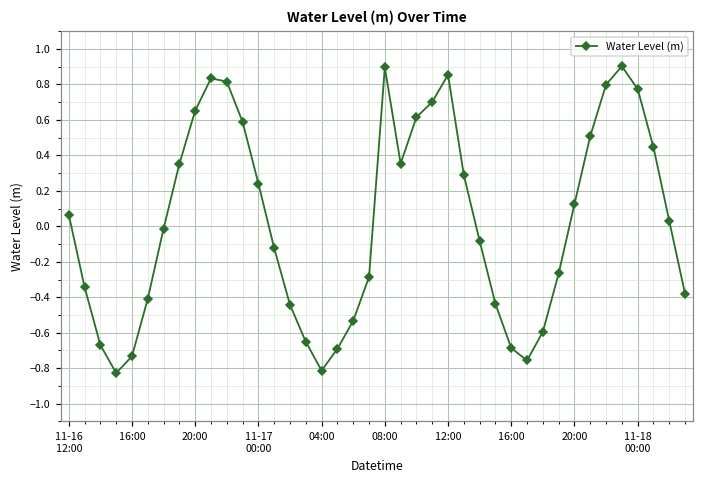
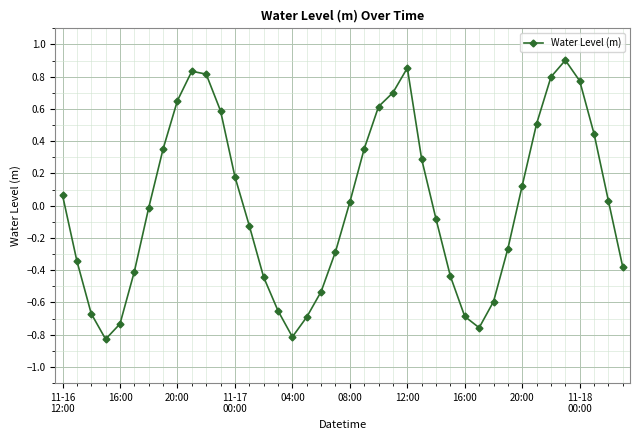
11-17 00:00: 0.24 -> 0.18
08:00: 0.90 -> 0.02
